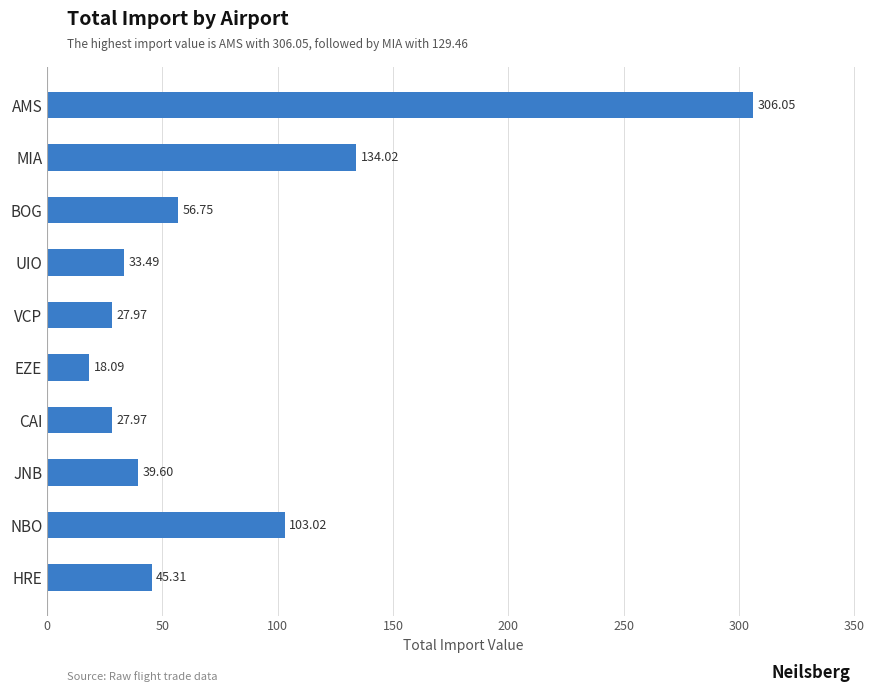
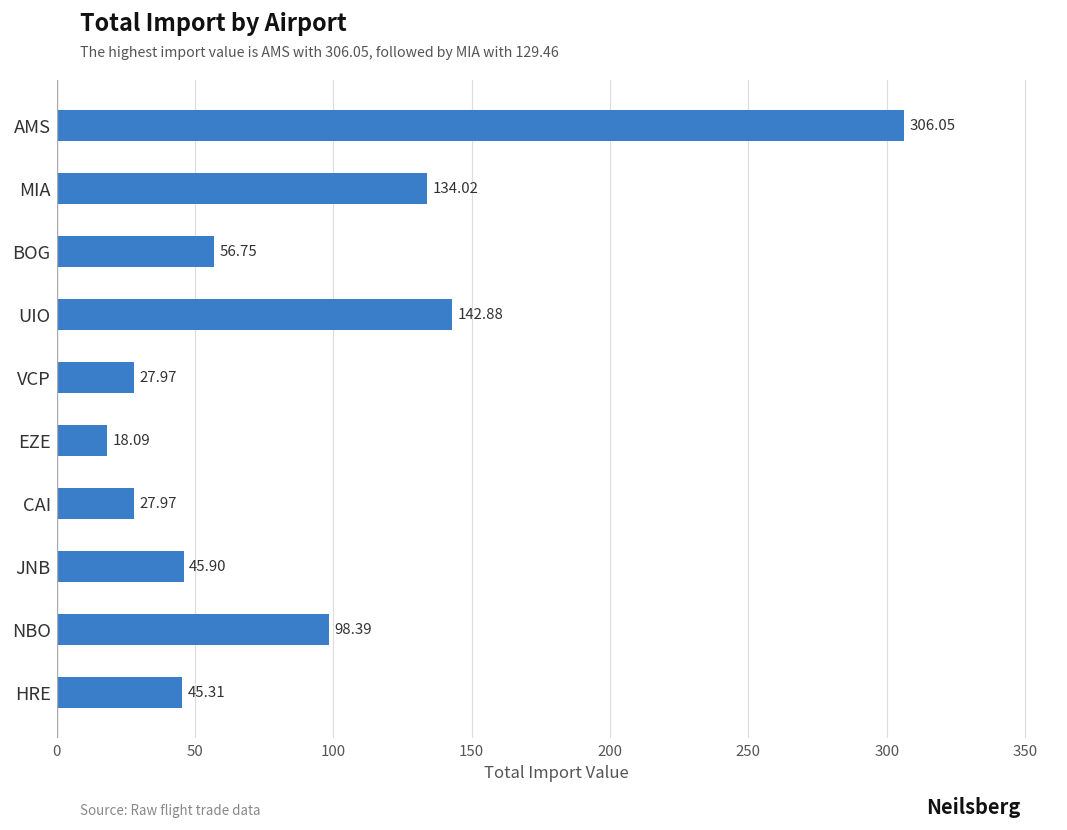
UIO: 33.49 -> 142.88
JNB: 39.60 -> 45.90
NBO: 103.02 -> 98.39
